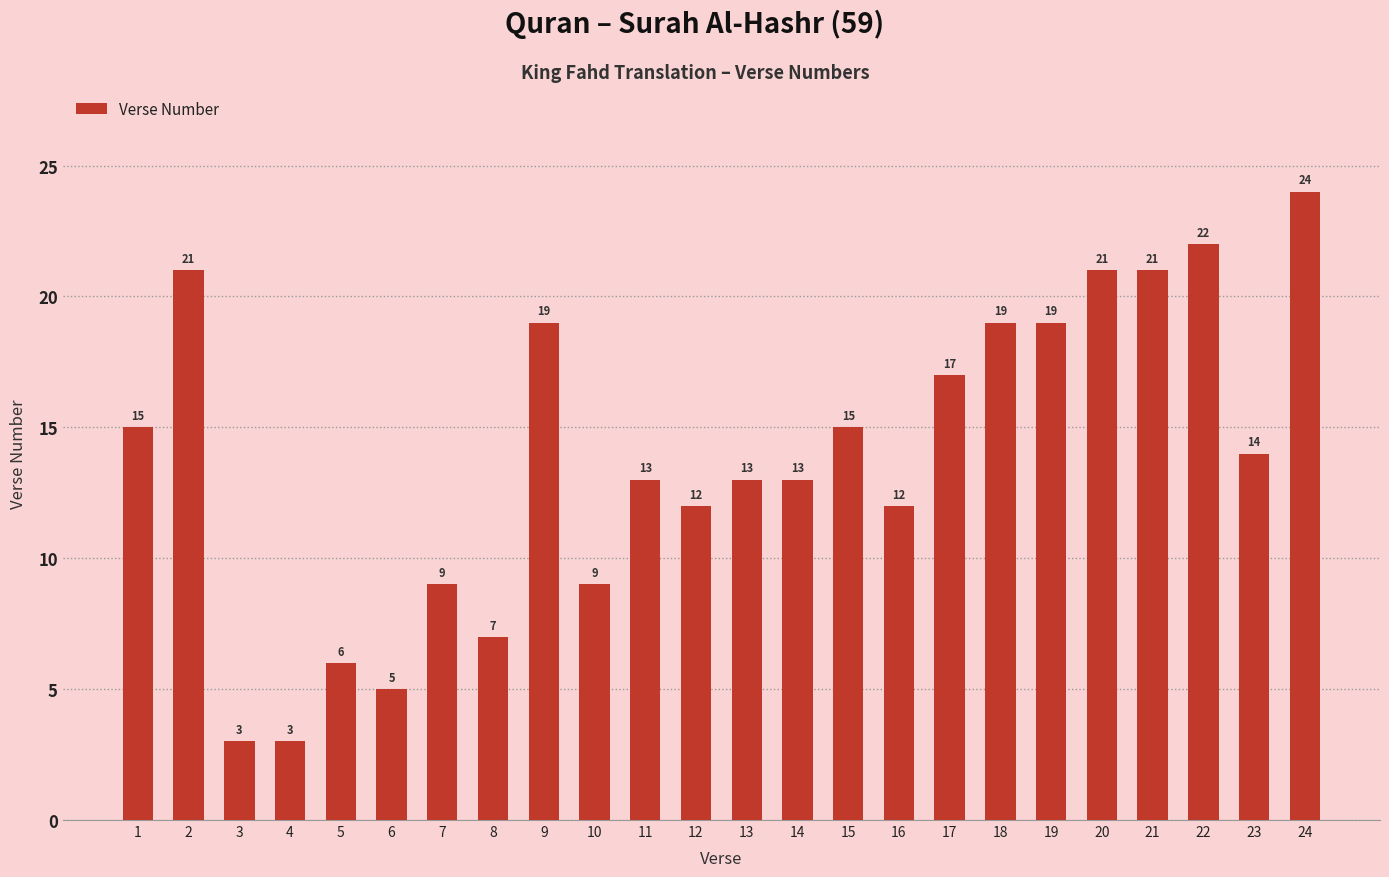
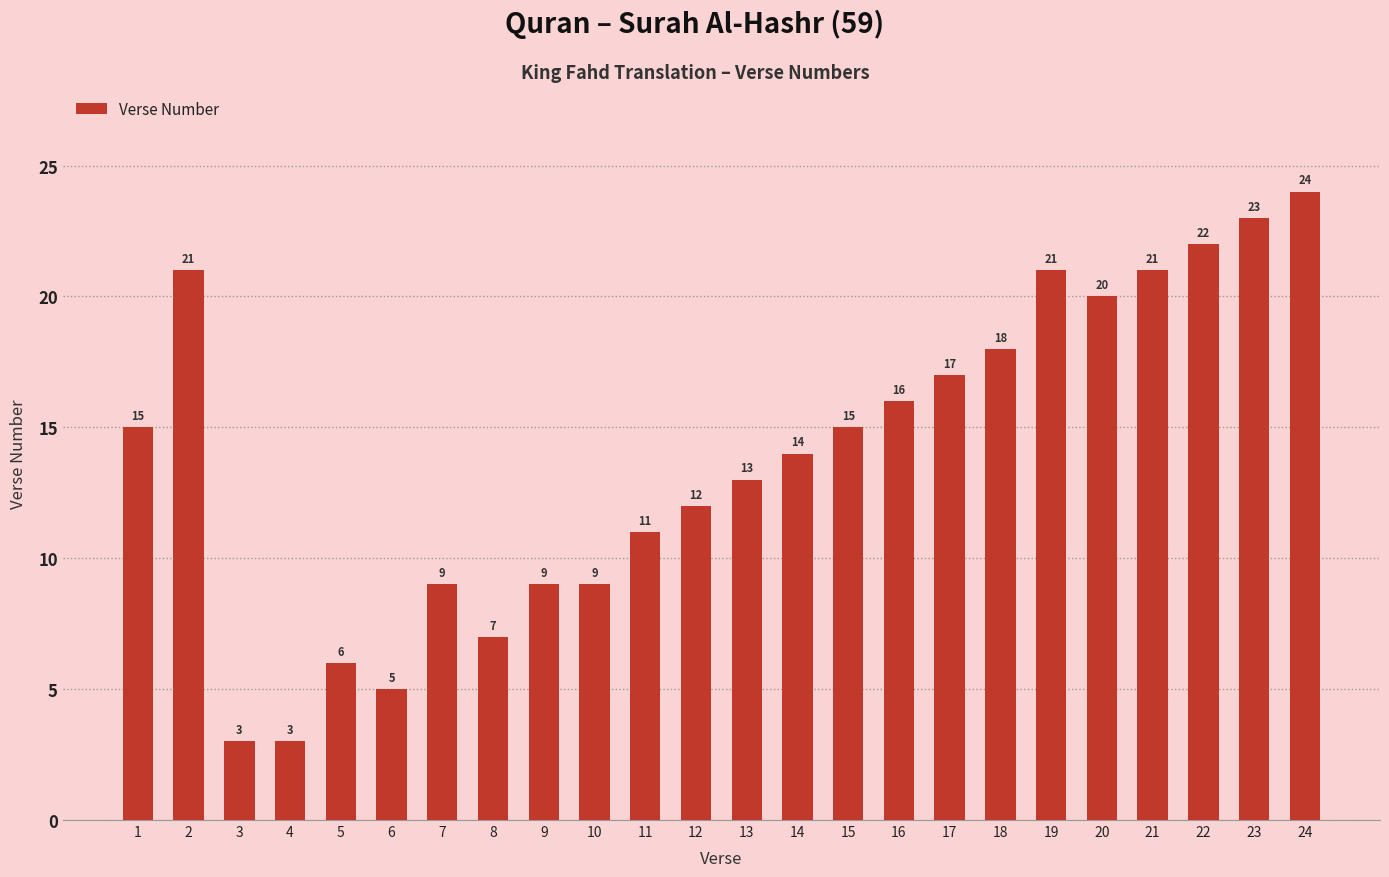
9: 19 -> 9
11: 13 -> 11
14: 13 -> 14
16: 12 -> 16
18: 19 -> 18
19: 19 -> 21
20: 21 -> 20
23: 14 -> 23
